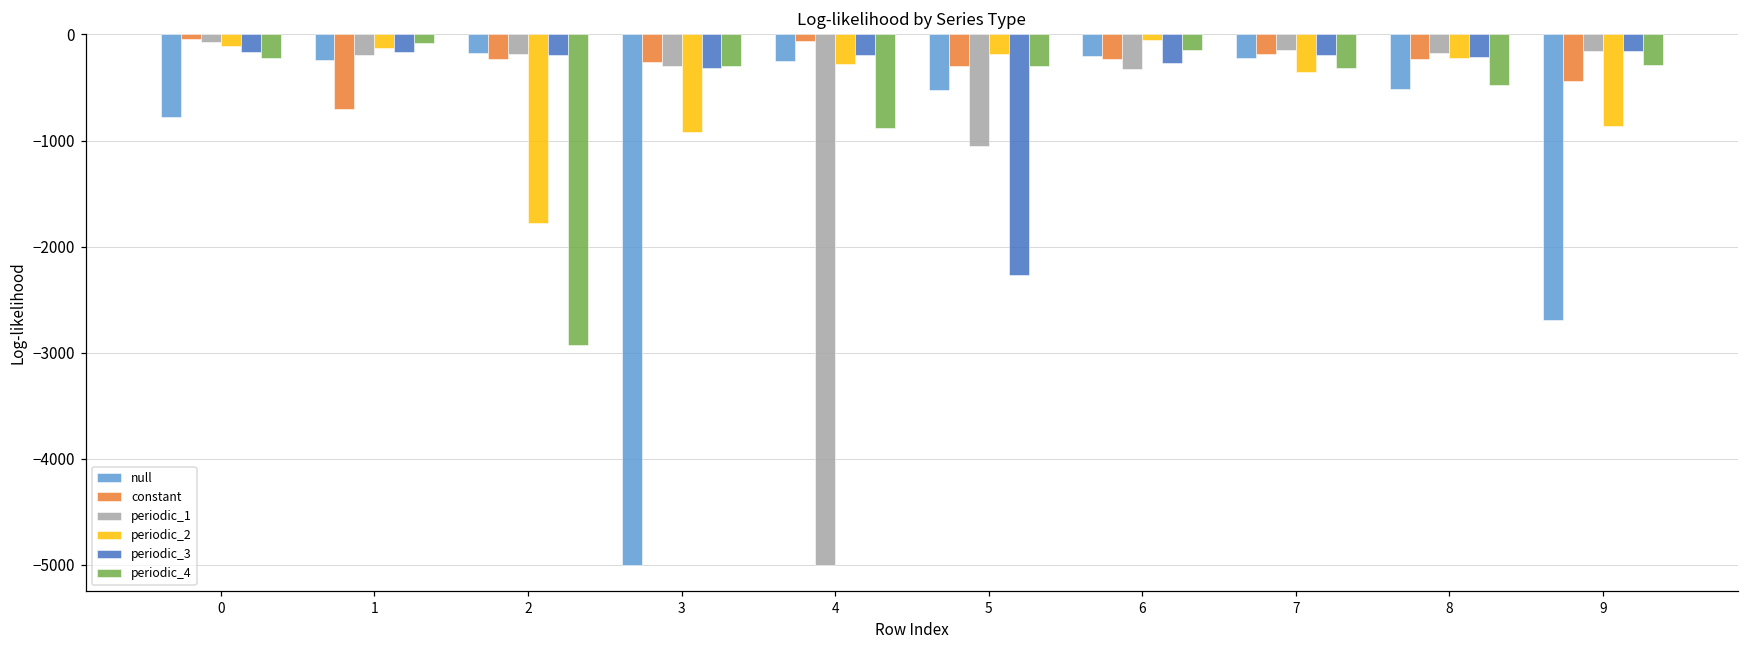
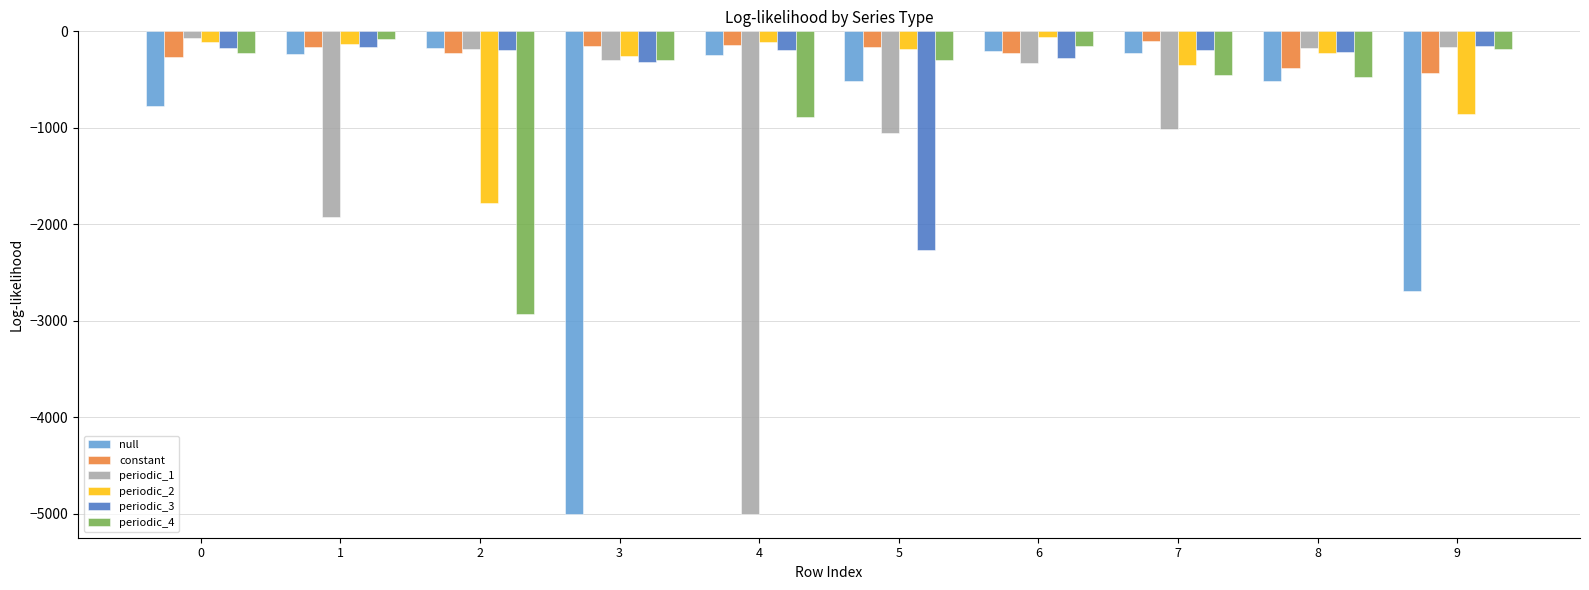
constant, 0: 0 -> -300
constant, 1: -700 -> -200
periodic_1, 1: -200 -> -1900
constant, 3: -300 -> -200
periodic_2, 3: -900 -> -300
constant, 4: -60 -> -140
periodic_2, 4: -300 -> -100
constant, 5: -300 -> -200
constant, 7: -200 -> -100
periodic_1, 7: -100 -> -1000
periodic_4, 7: -300 -> -500
constant, 8: -200 -> -400
periodic_4, 9: -300 -> -200
